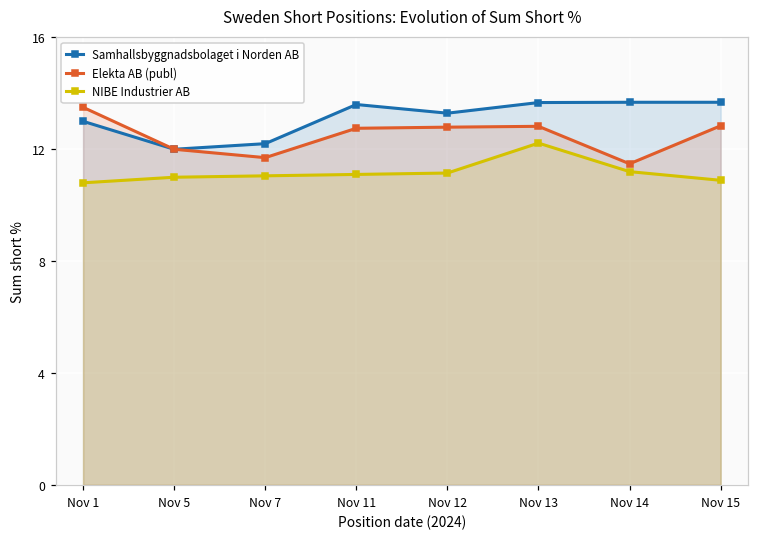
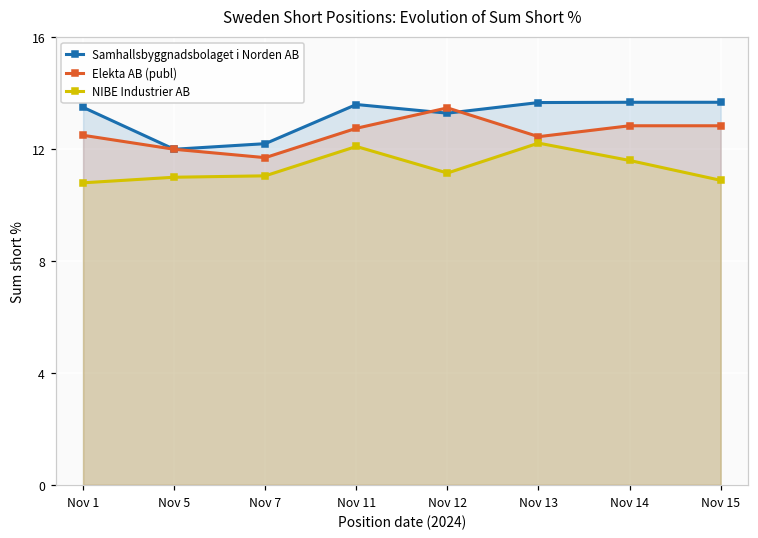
Samhallsbyggnadsbolaget i Norden AB, Nov 1: 13.0 -> 13.5
Elekta AB (publ), Nov 1: 13.5 -> 12.5
NIBE Industrier AB, Nov 11: 11.1 -> 12.1
Elekta AB (publ), Nov 12: 12.8 -> 13.5
Elekta AB (publ), Nov 13: 12.8 -> 12.5
Elekta AB (publ), Nov 14: 11.5 -> 12.8
NIBE Industrier AB, Nov 14: 11.2 -> 11.6
